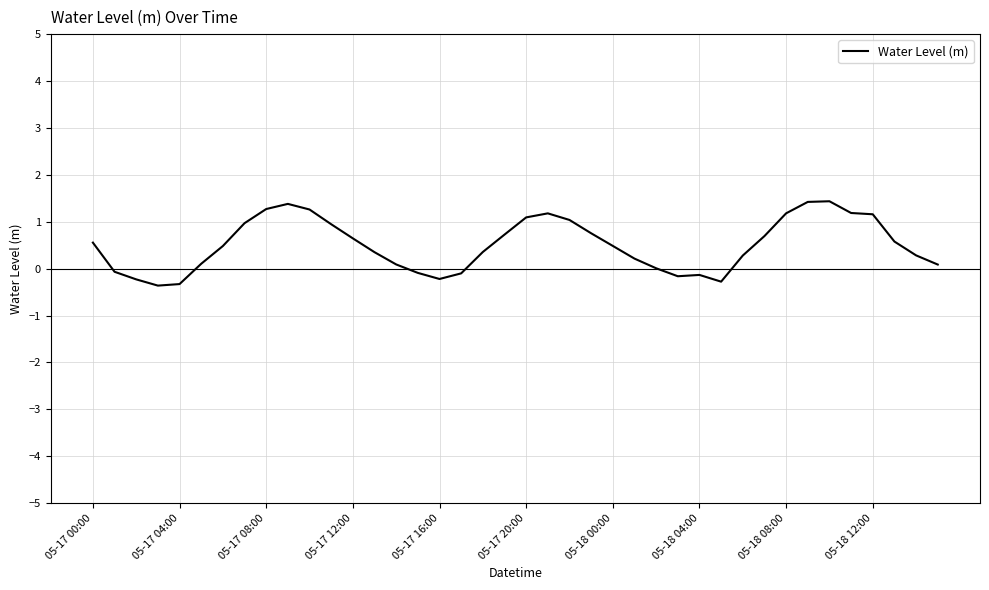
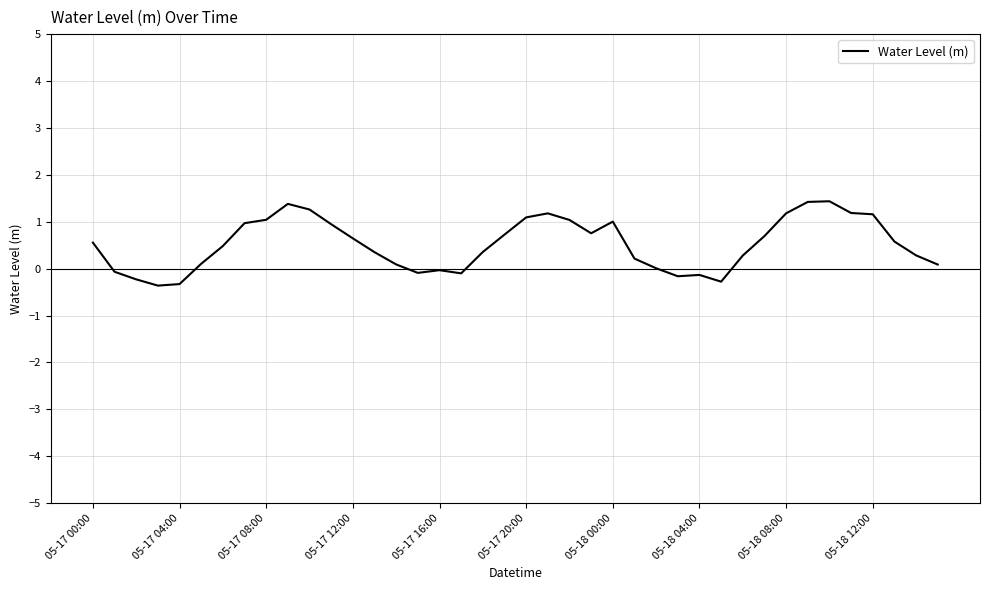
05-17 08:00: 1.3 -> 1.0
05-17 16:00: -0.2 -> 0.0
05-18 00:00: 0.5 -> 1.0
